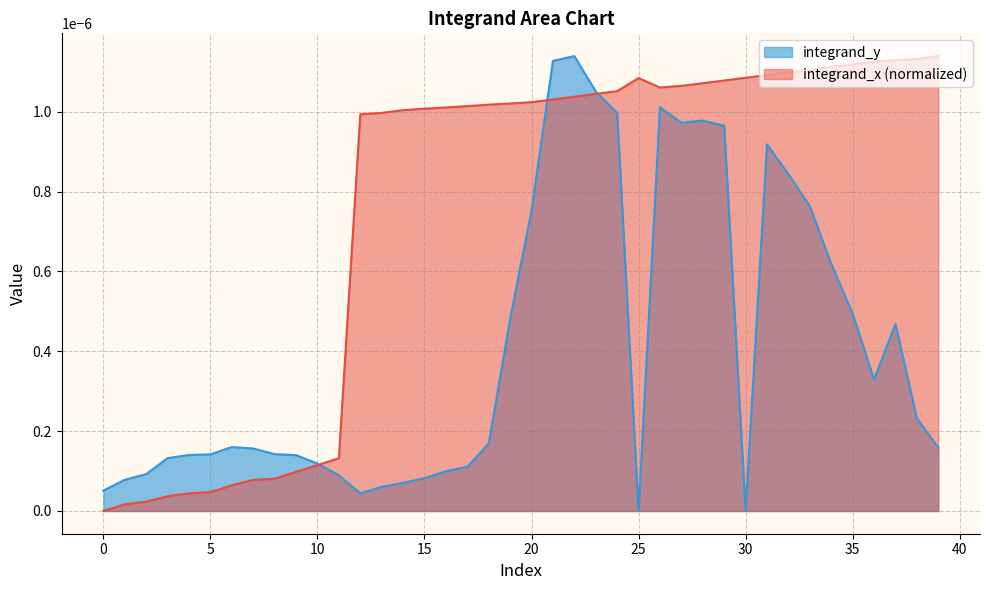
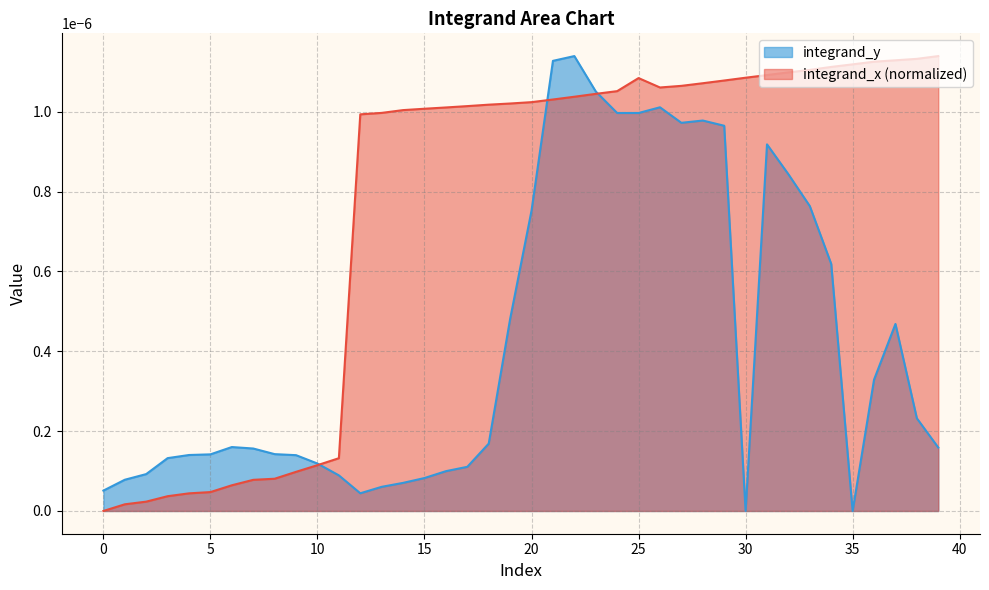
integrand_y, 25: 0.000000 -> 0.000001
integrand_y, 35: 0.0000005 -> 0.0000000
